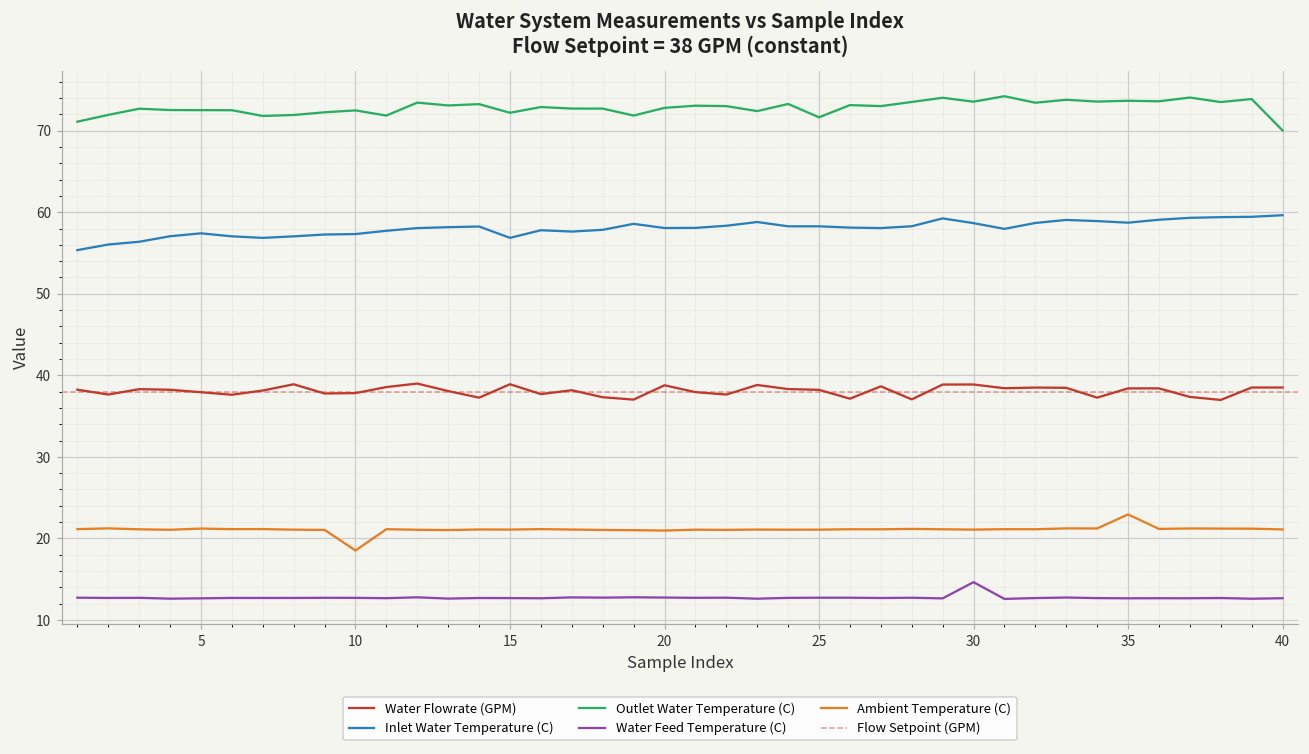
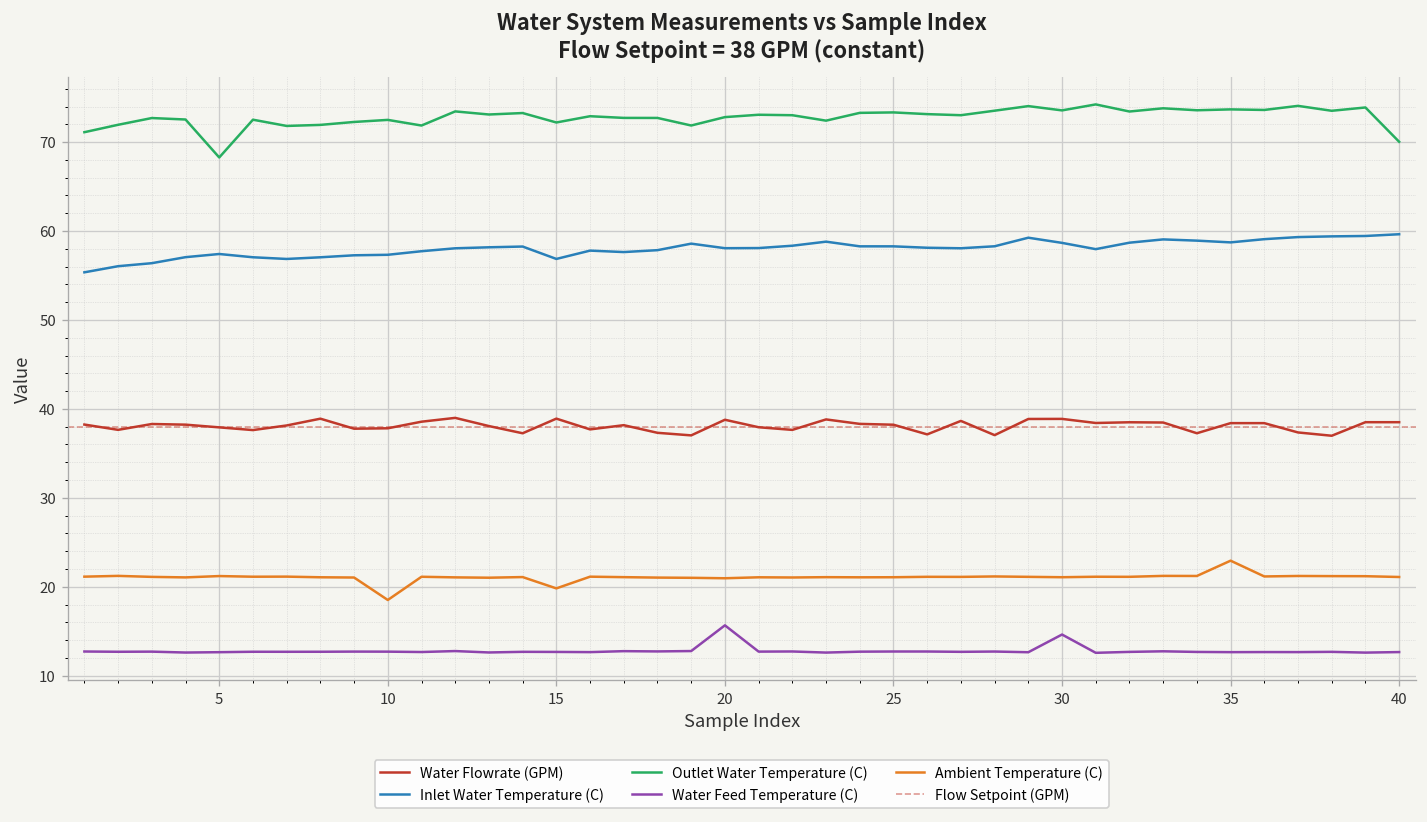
Outlet Water Temperature (C), 5: 73 -> 68
Ambient Temperature (C), 15: 21 -> 20
Water Feed Temperature (C), 20: 13 -> 16
Outlet Water Temperature (C), 25: 72 -> 73
